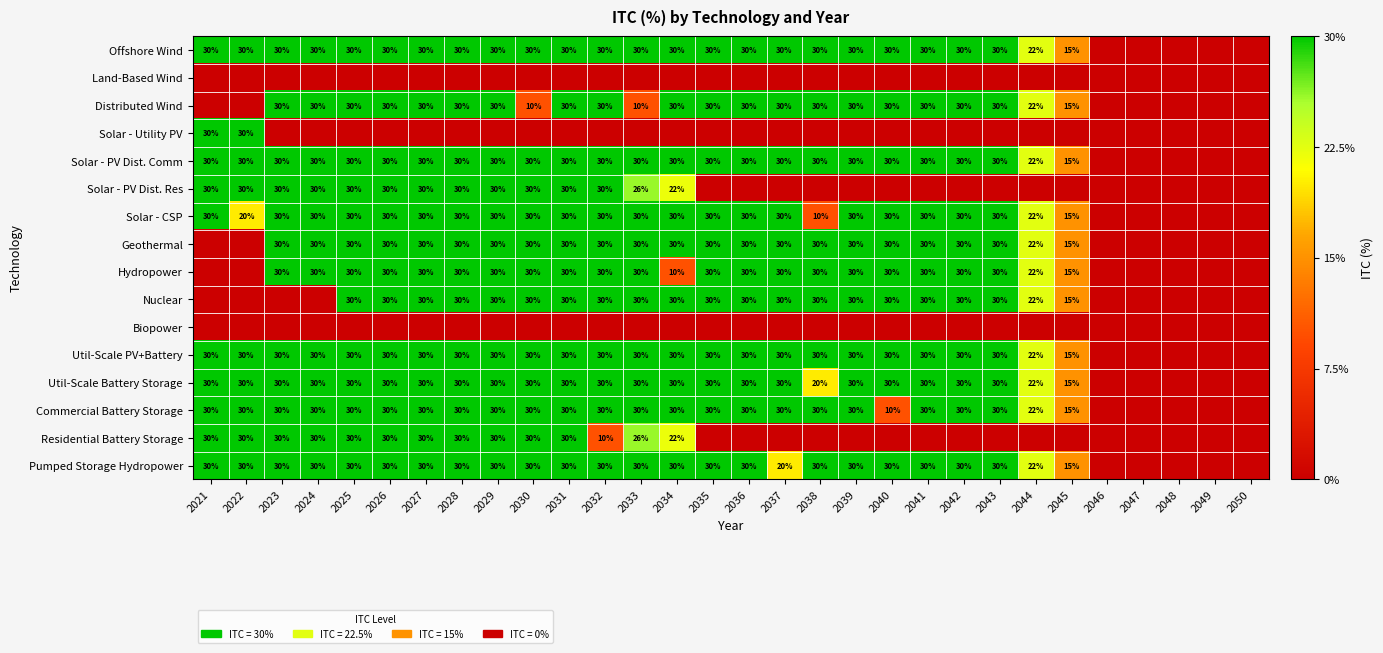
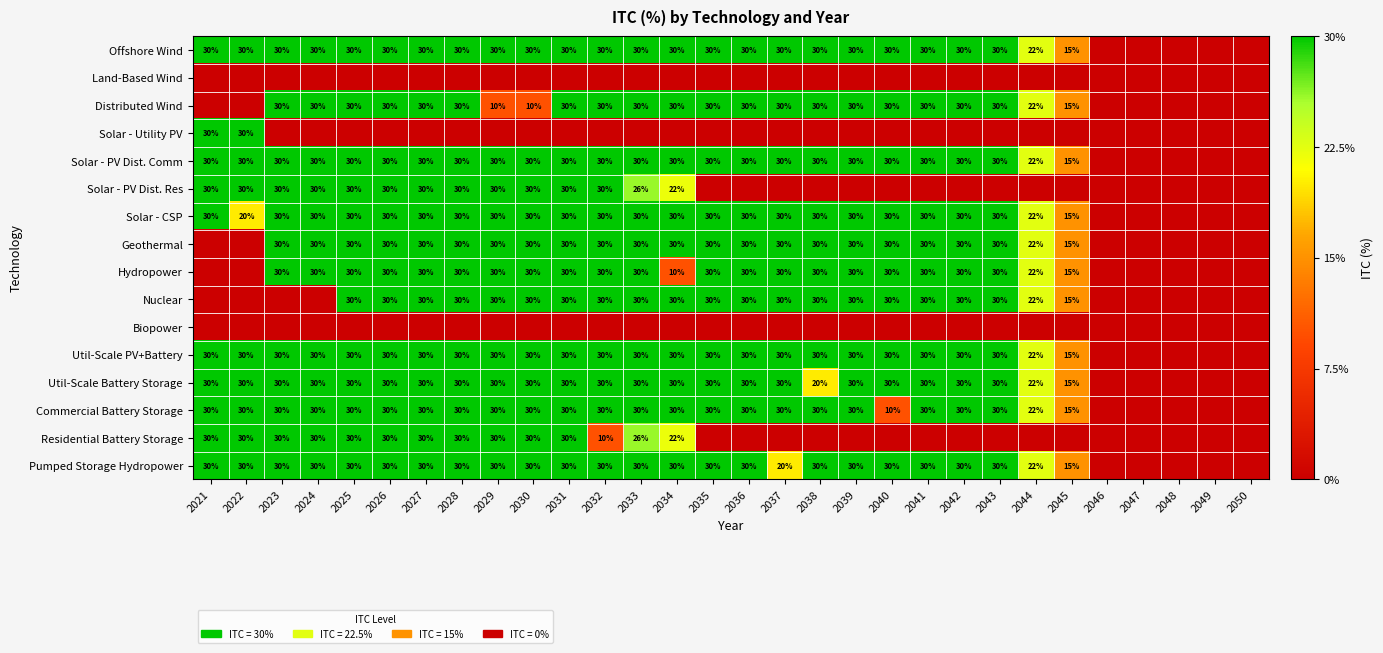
Distributed Wind, 2029: 30% -> 10%
Distributed Wind, 2033: 10% -> 30%
Solar - CSP, 2038: 10% -> 30%
